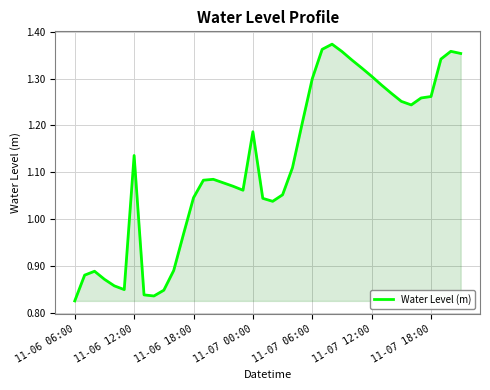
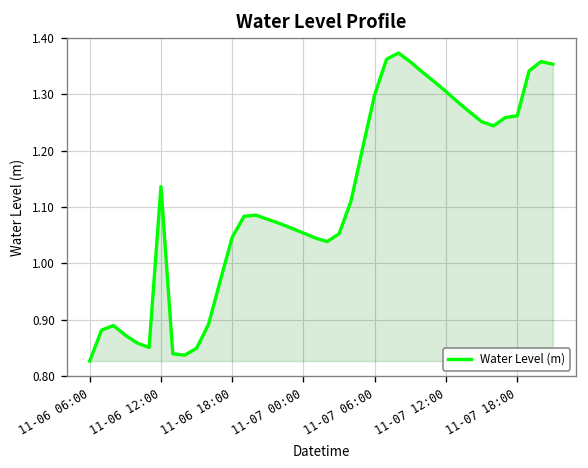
11-07 00:00: 1.19 -> 1.05
